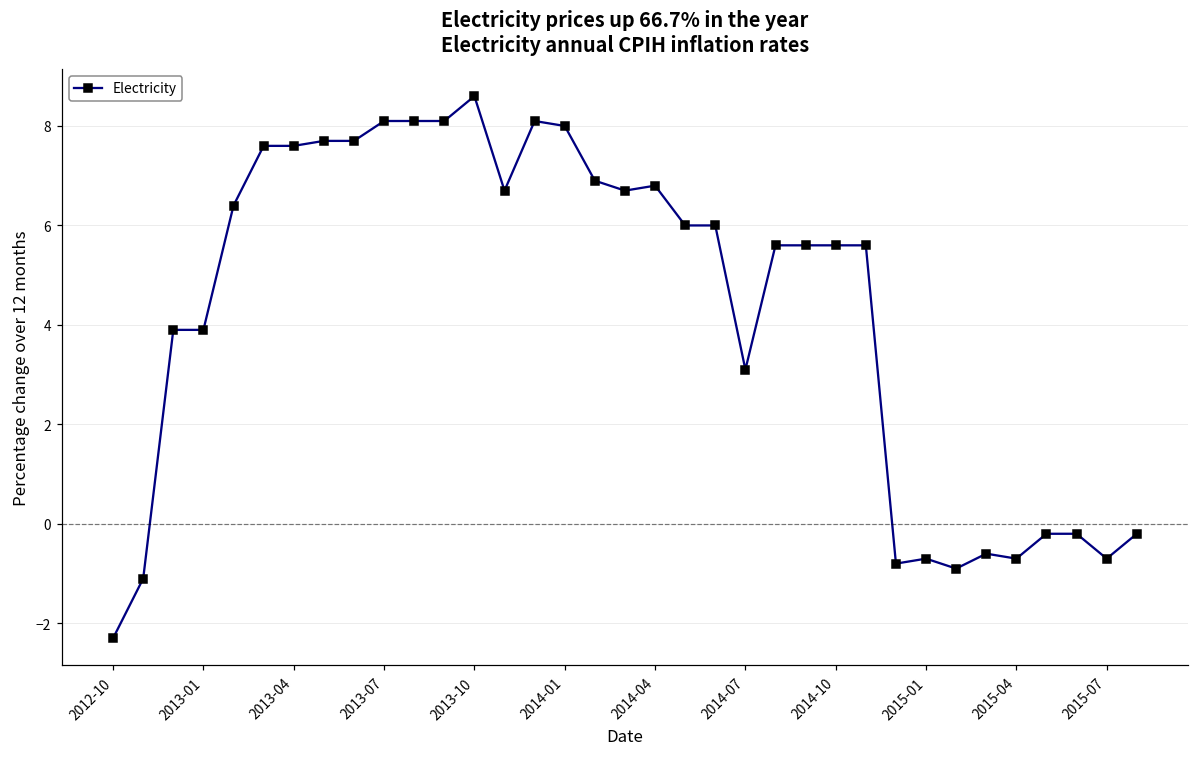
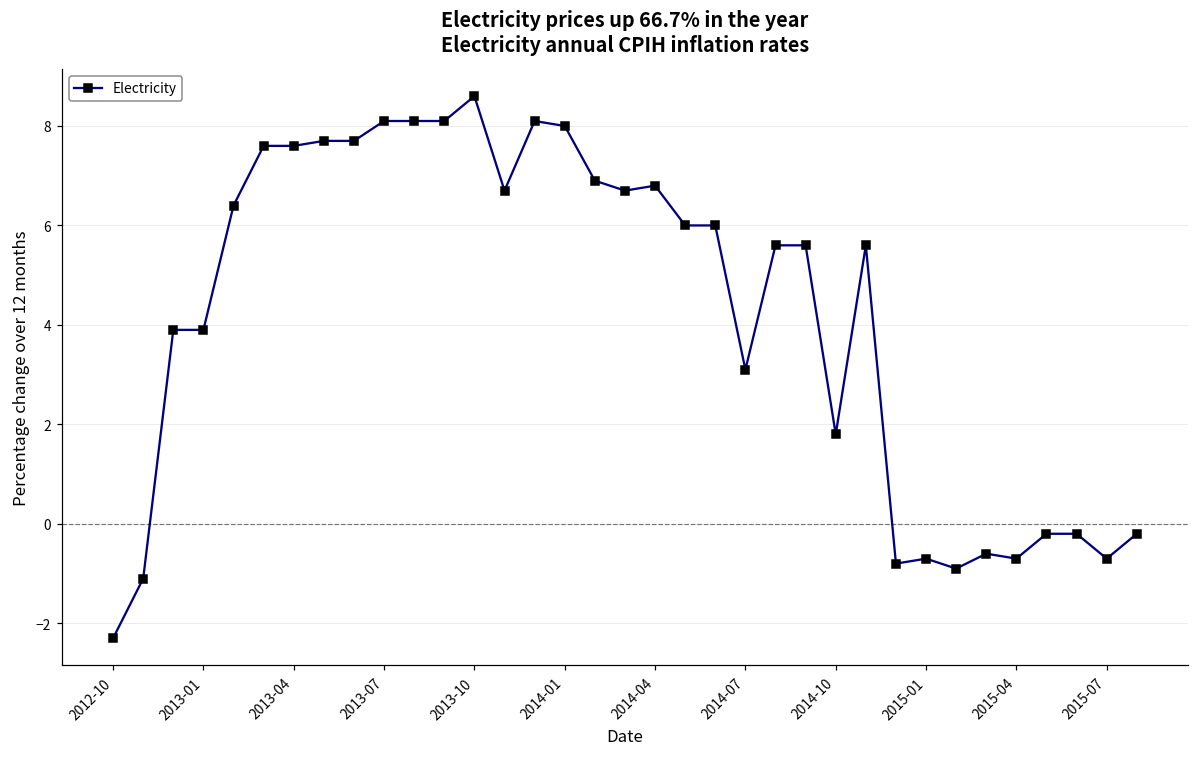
2014-10: 5.6 -> 1.8
